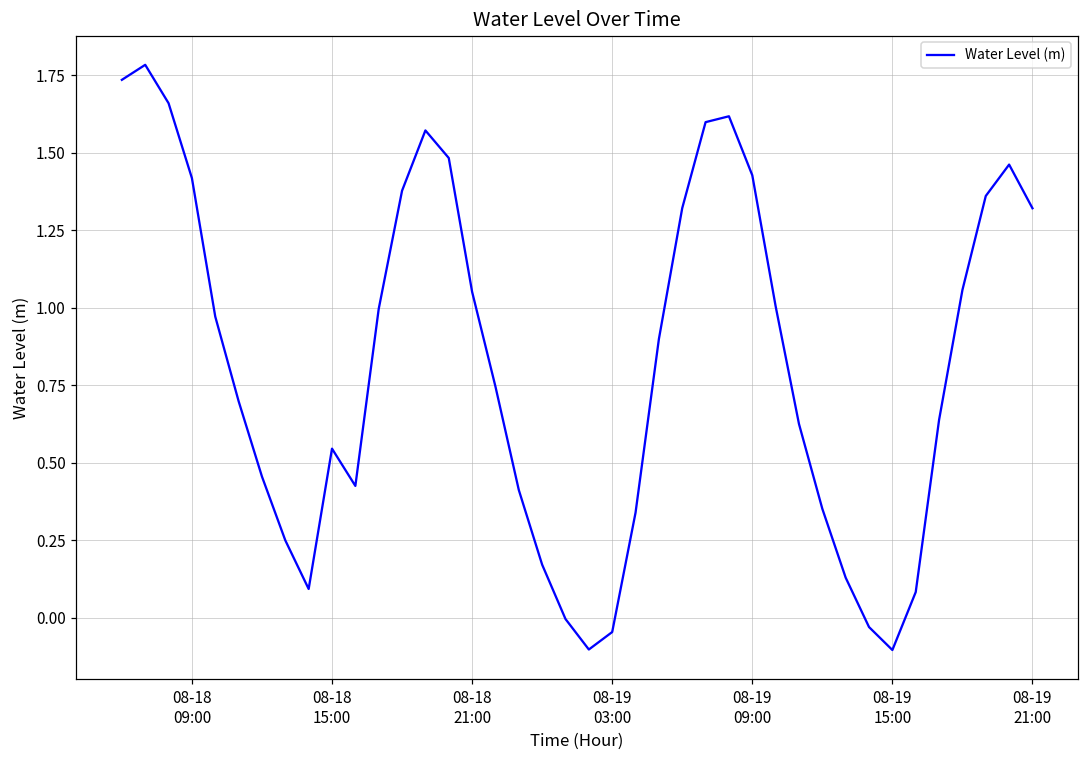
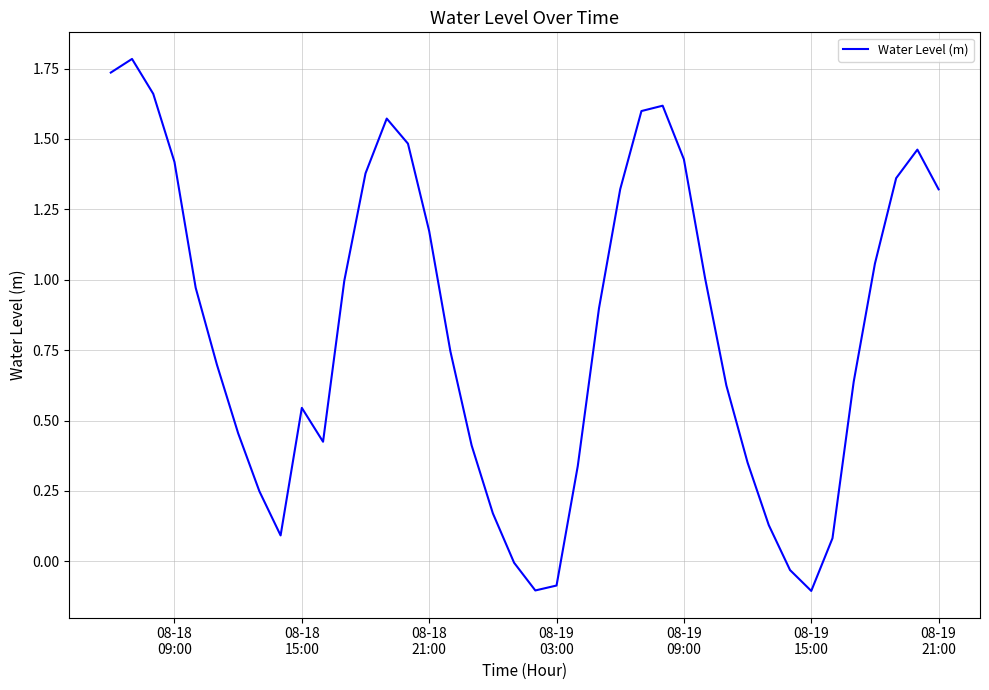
08-18 21:00: 1.05 -> 1.17
08-19 03:00: -0.05 -> -0.09
